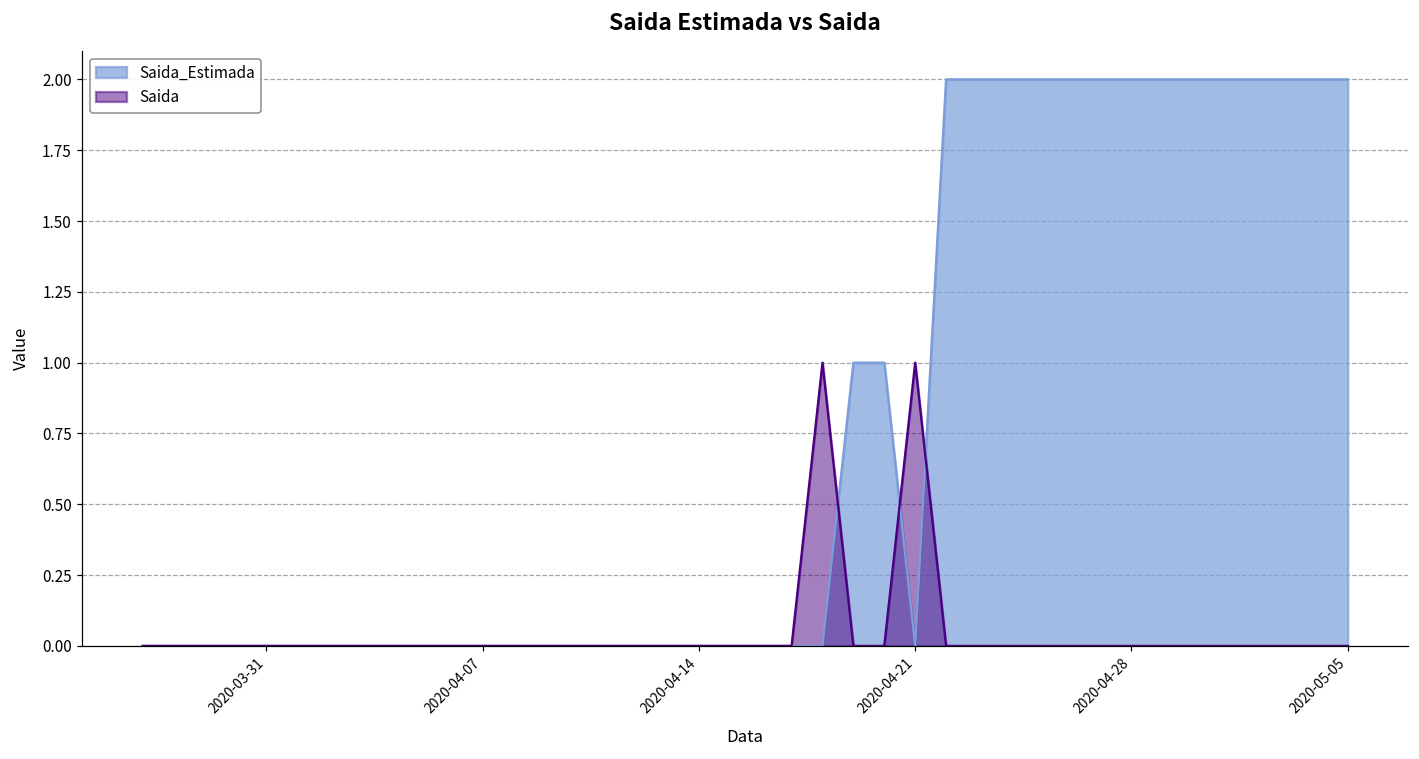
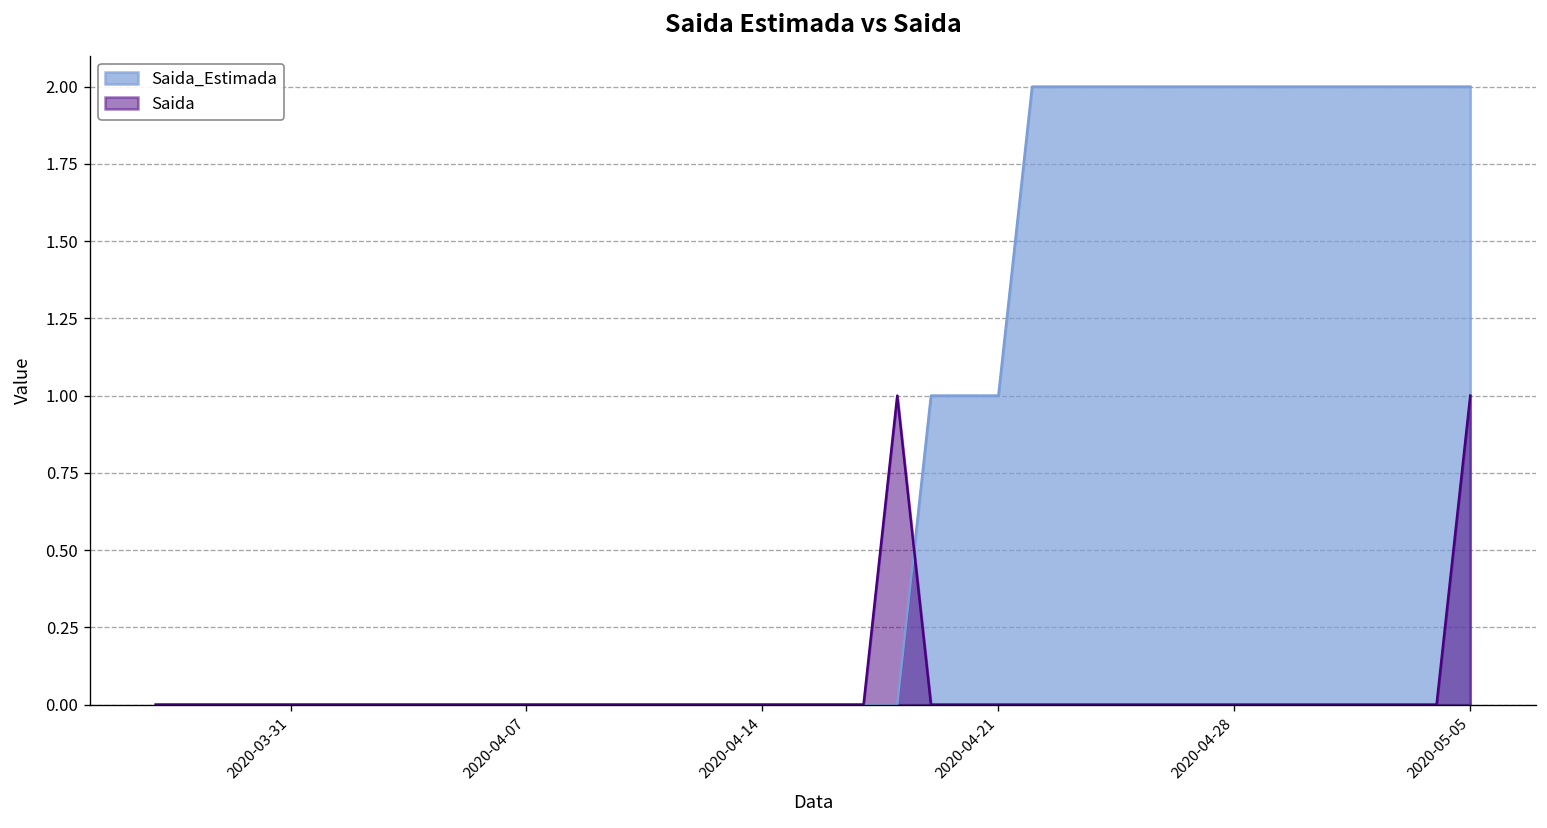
Saida_Estimada, 2020-04-21: 0 -> 1
Saida, 2020-04-21: 1 -> 0
Saida, 2020-05-05: 0 -> 1
